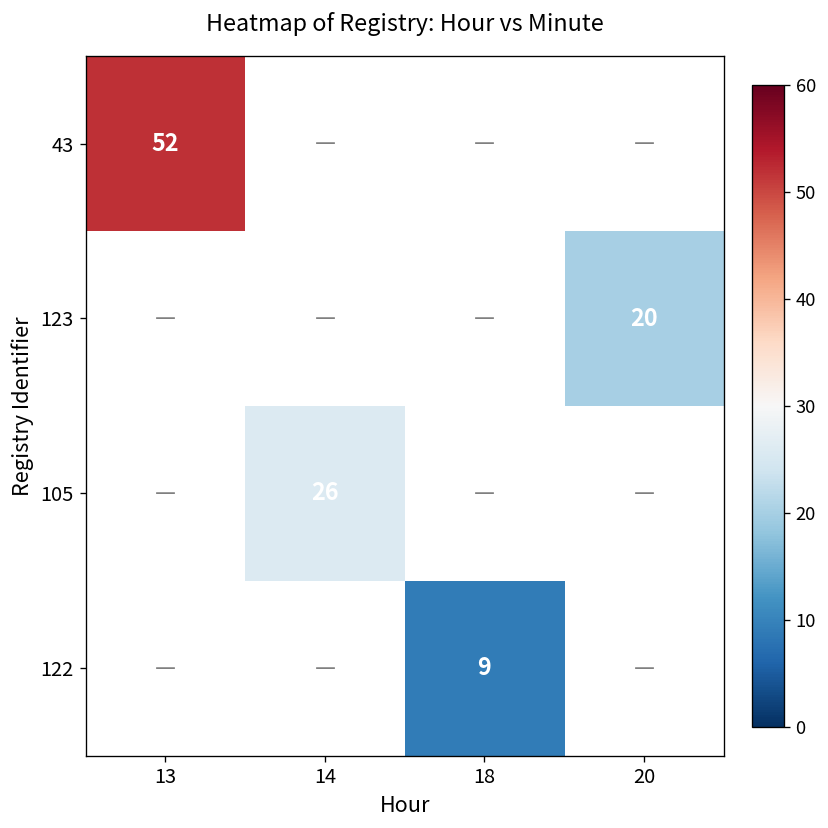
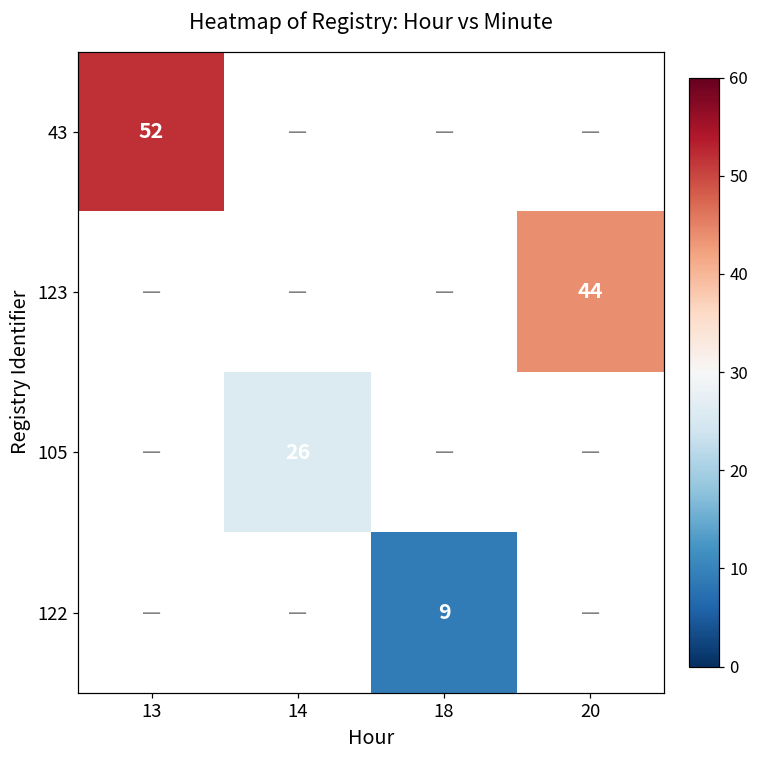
123, 20: 20 -> 44
